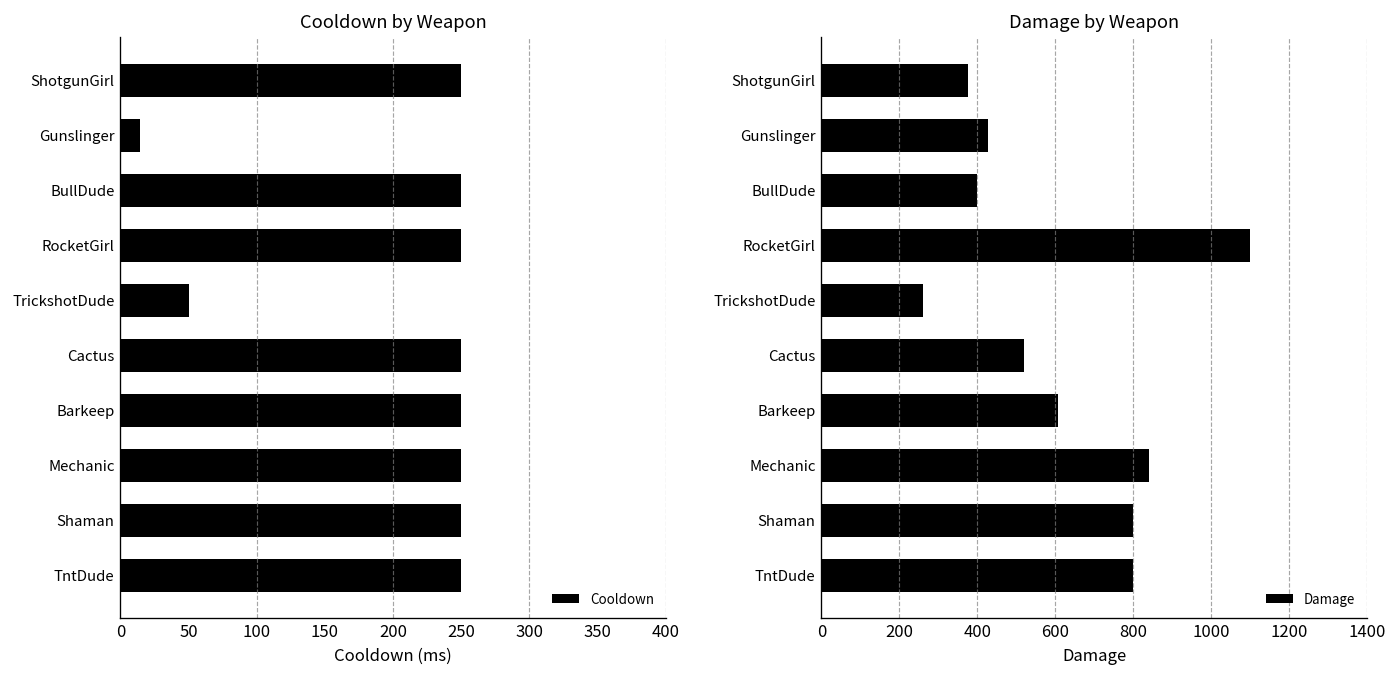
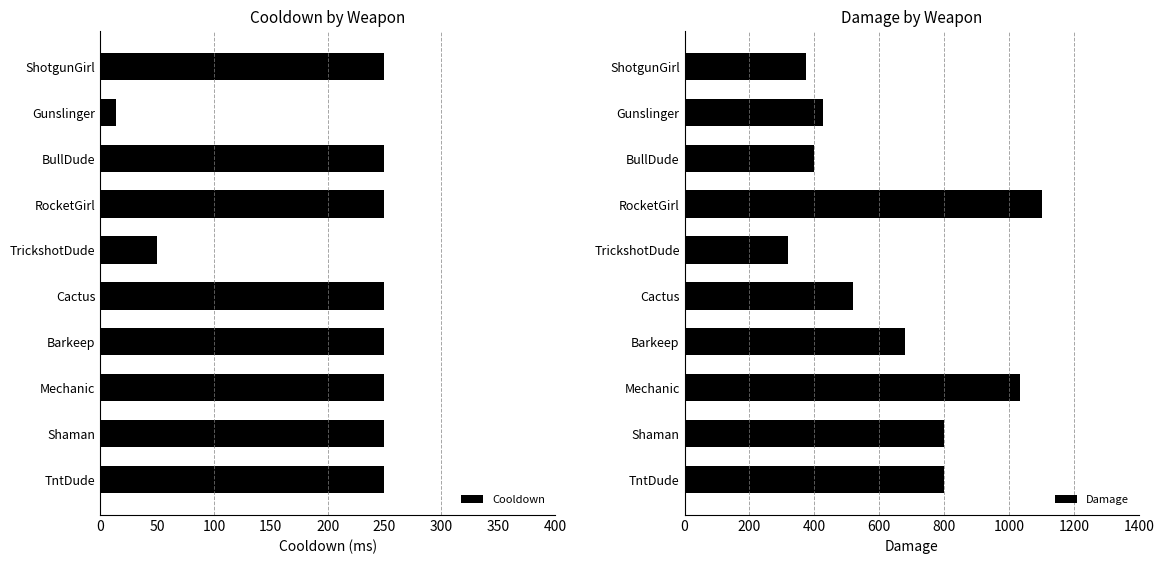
Damage by Weapon, TrickshotDude: 260 -> 320
Damage by Weapon, Barkeep: 610 -> 680
Damage by Weapon, Mechanic: 840 -> 1030
